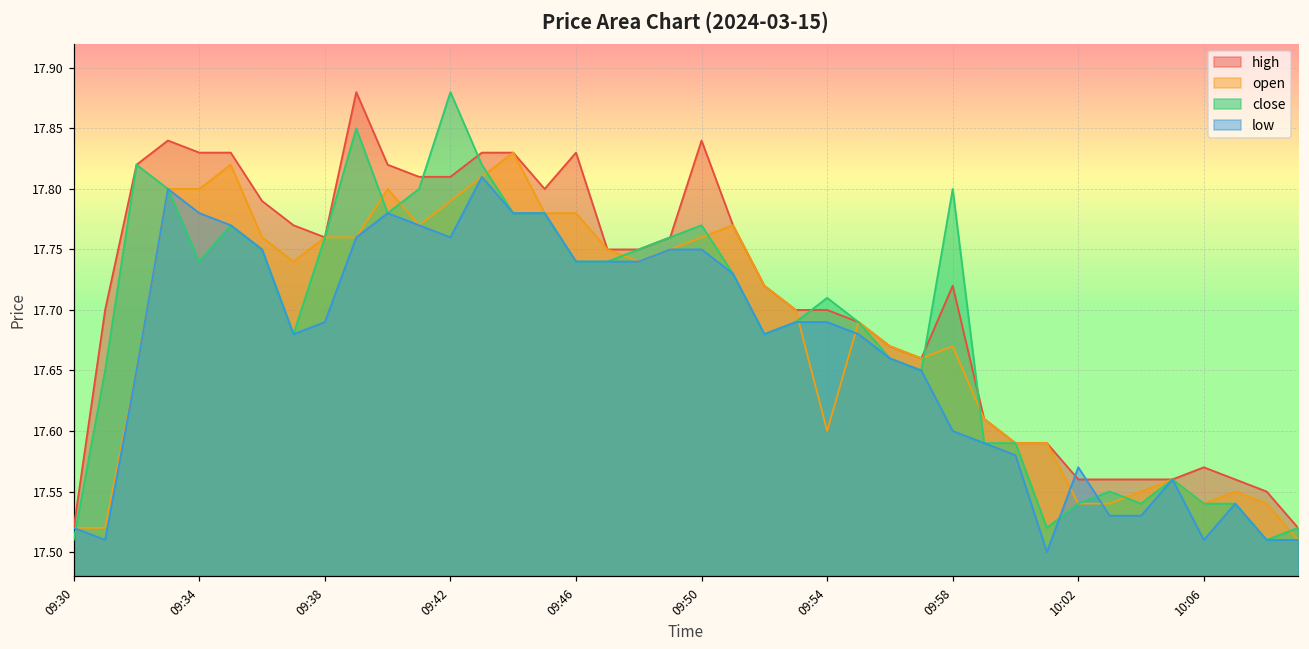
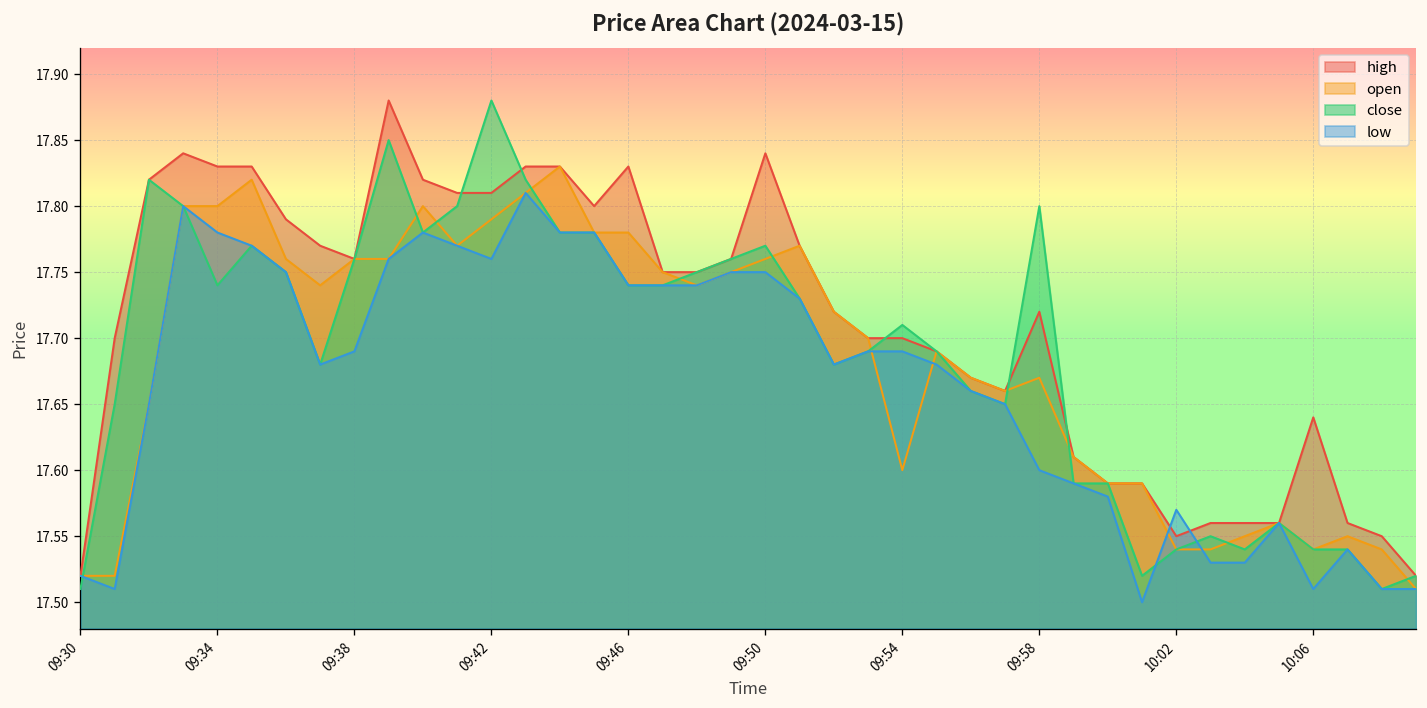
high, 10:02: 17.56 -> 17.55
high, 10:06: 17.57 -> 17.64
